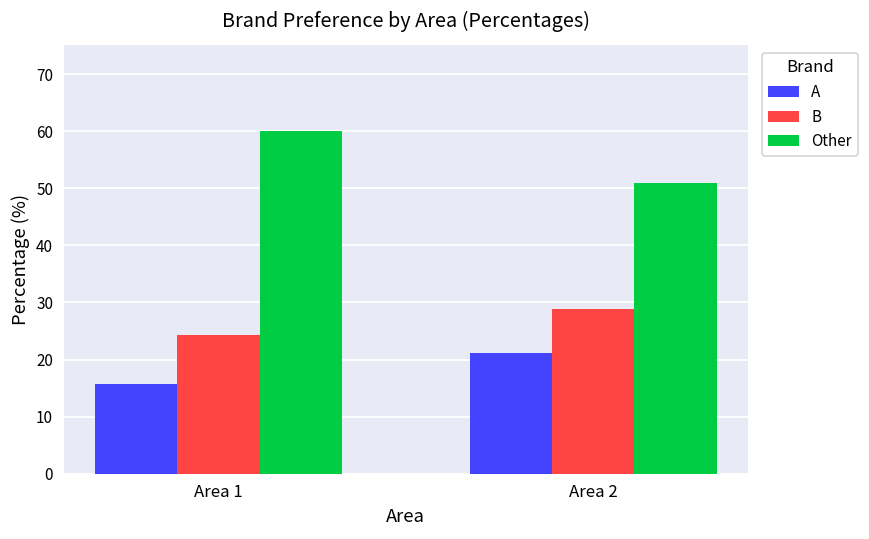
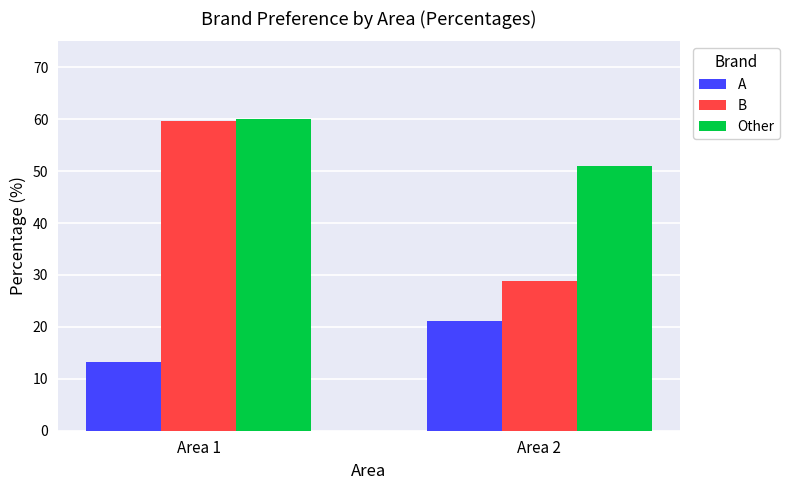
A, Area 1: 16 -> 13
B, Area 1: 24 -> 60
